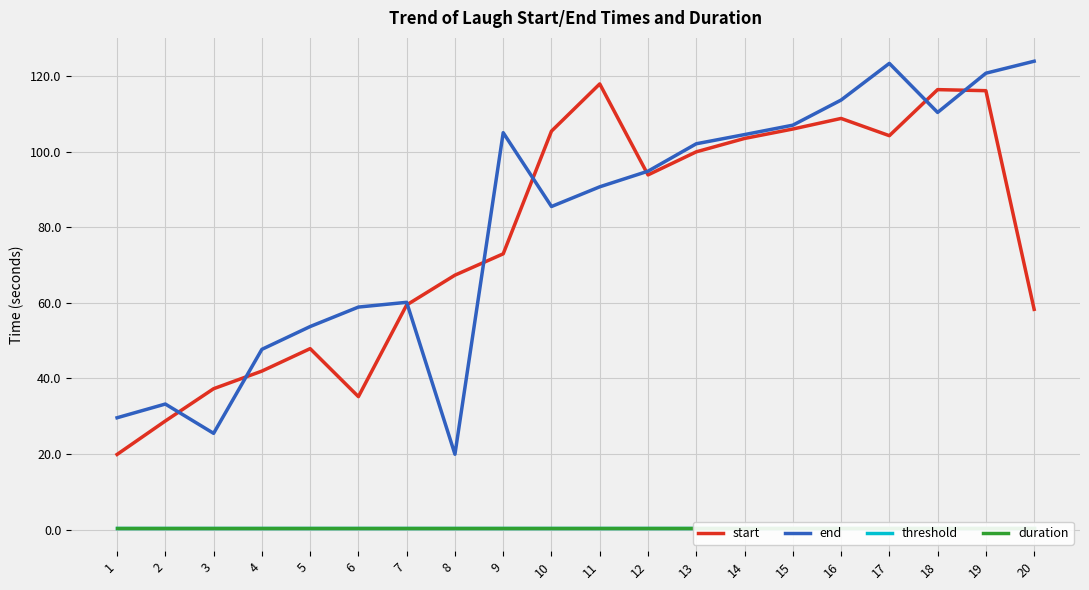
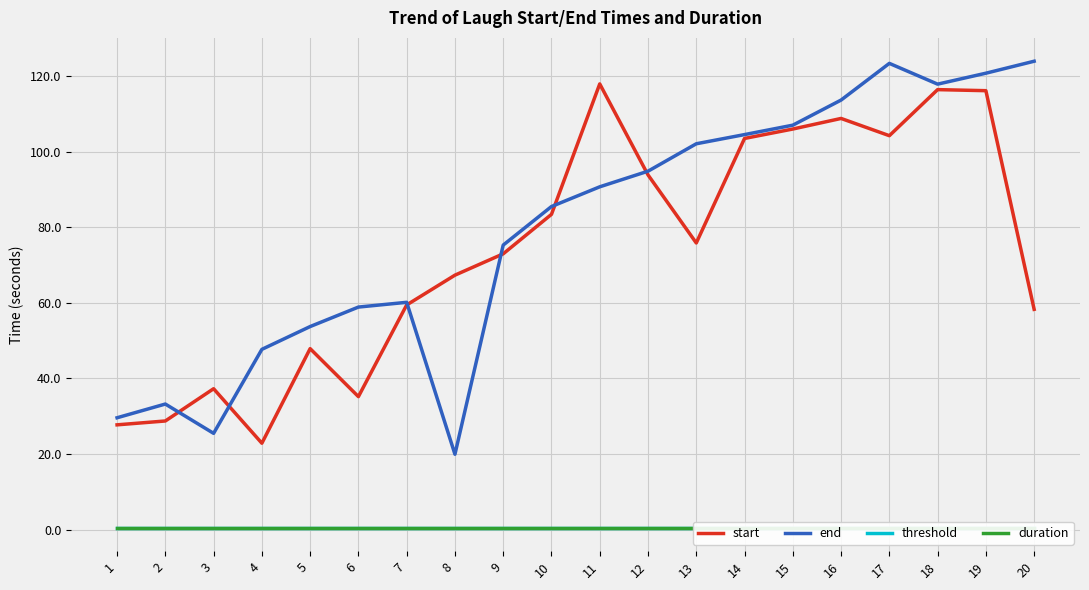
start, 1: 20 -> 28
start, 4: 42 -> 23
end, 9: 105 -> 75
start, 10: 105 -> 83
start, 13: 100 -> 76
end, 18: 110 -> 118
